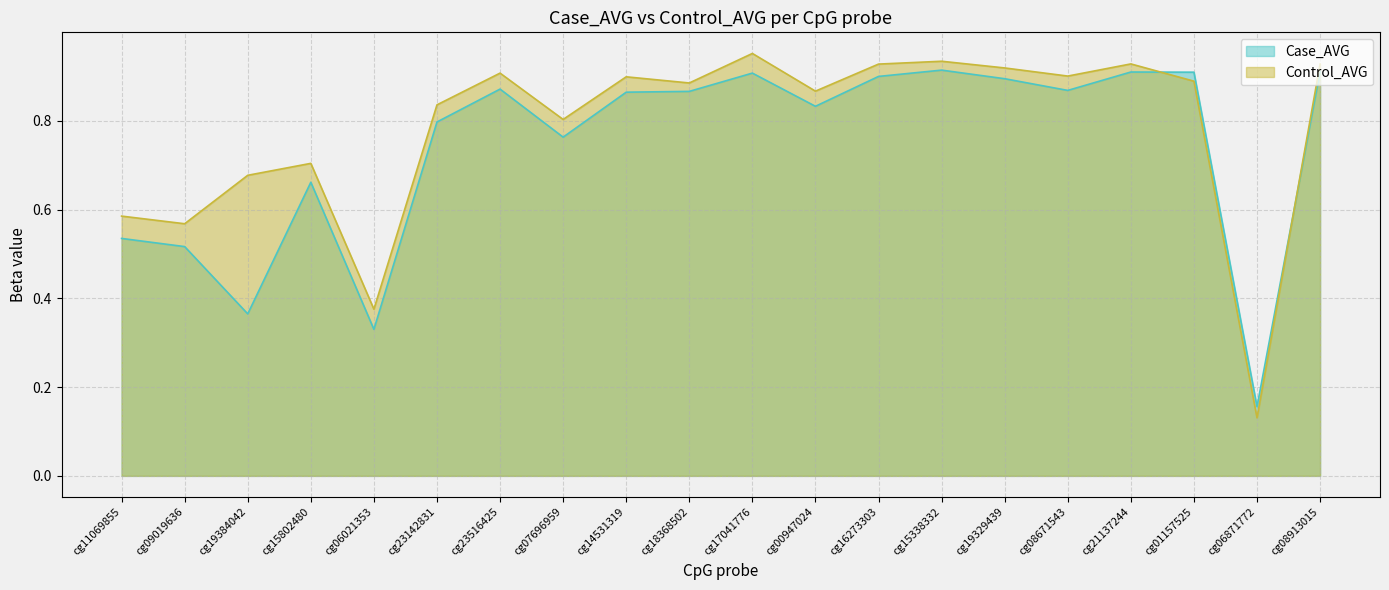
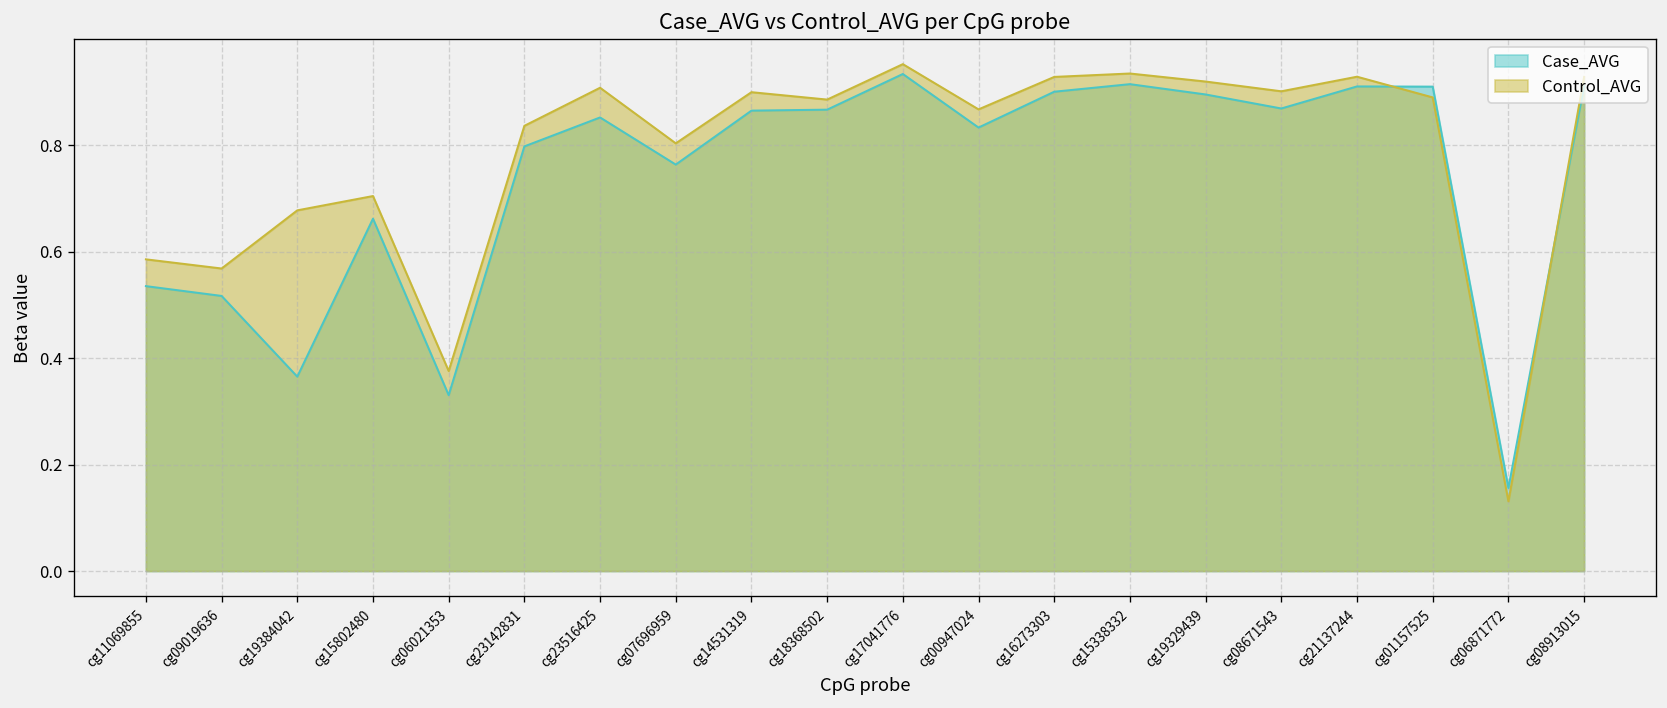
Case_AVG, cg23516425: 0.87 -> 0.85
Case_AVG, cg17041776: 0.91 -> 0.93
